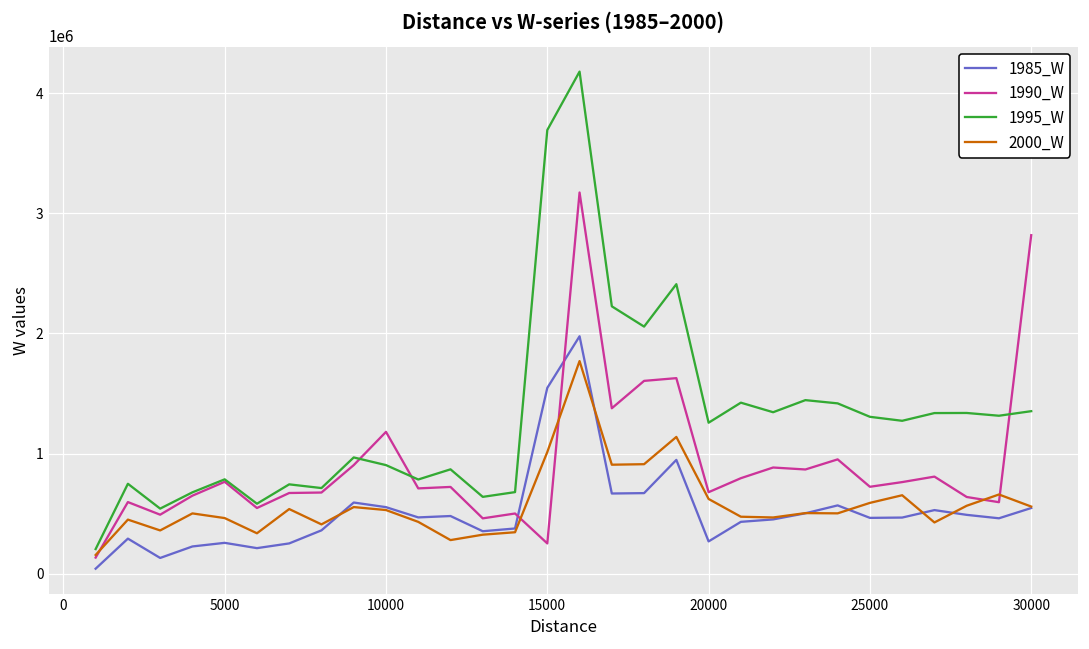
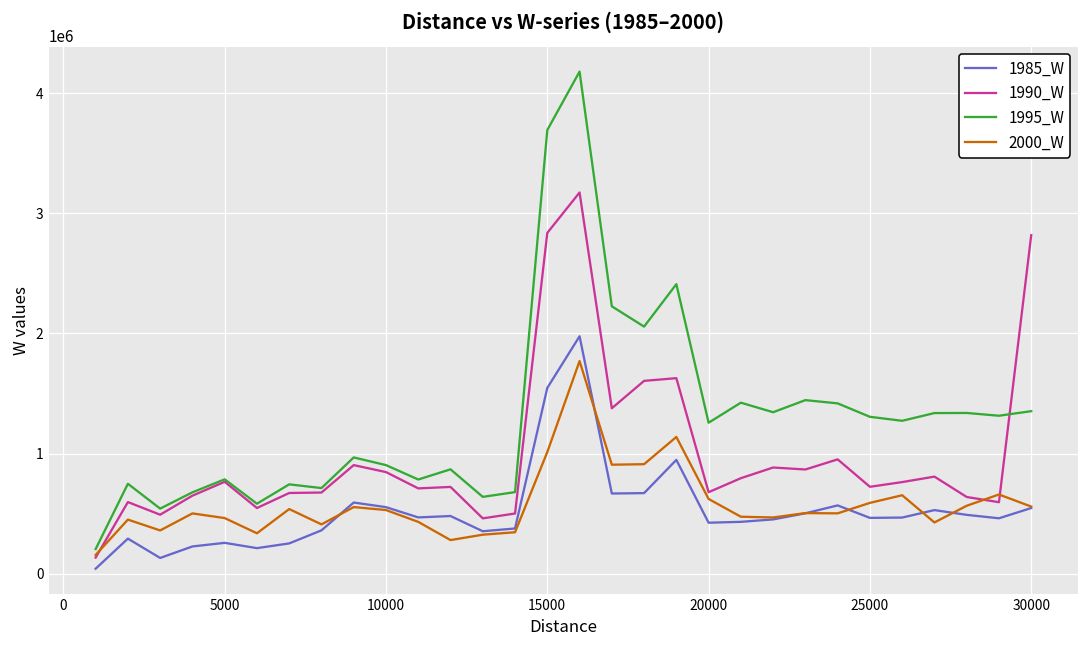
1990_W, 10000: 1180000 -> 850000
1990_W, 15000: 250000 -> 2840000
1985_W, 20000: 270000 -> 430000
